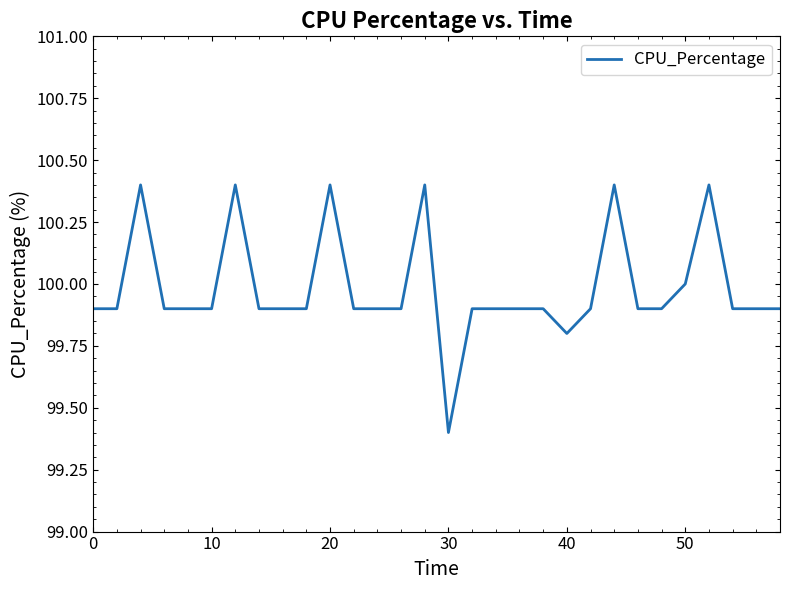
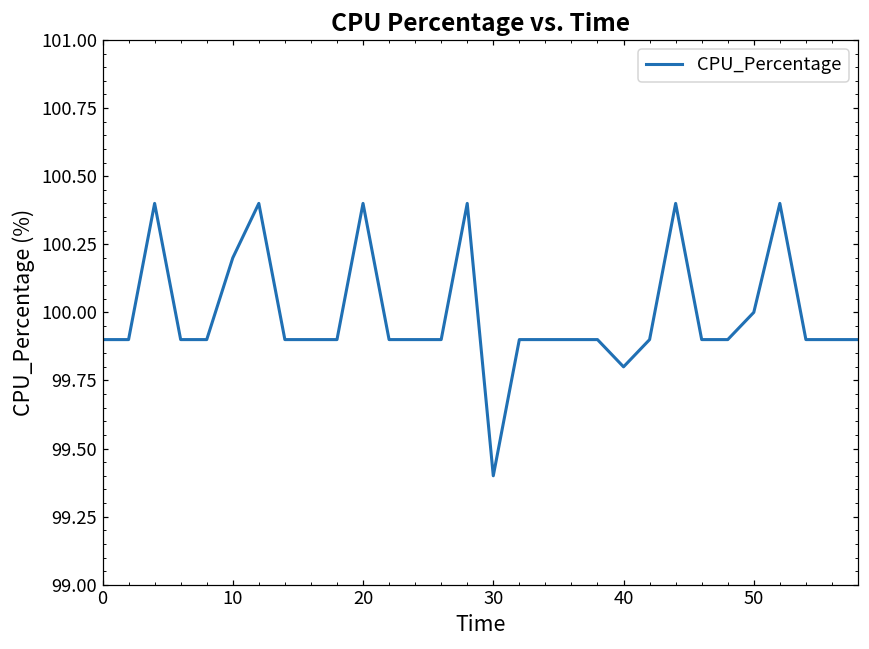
10: 99.9 -> 100.2
